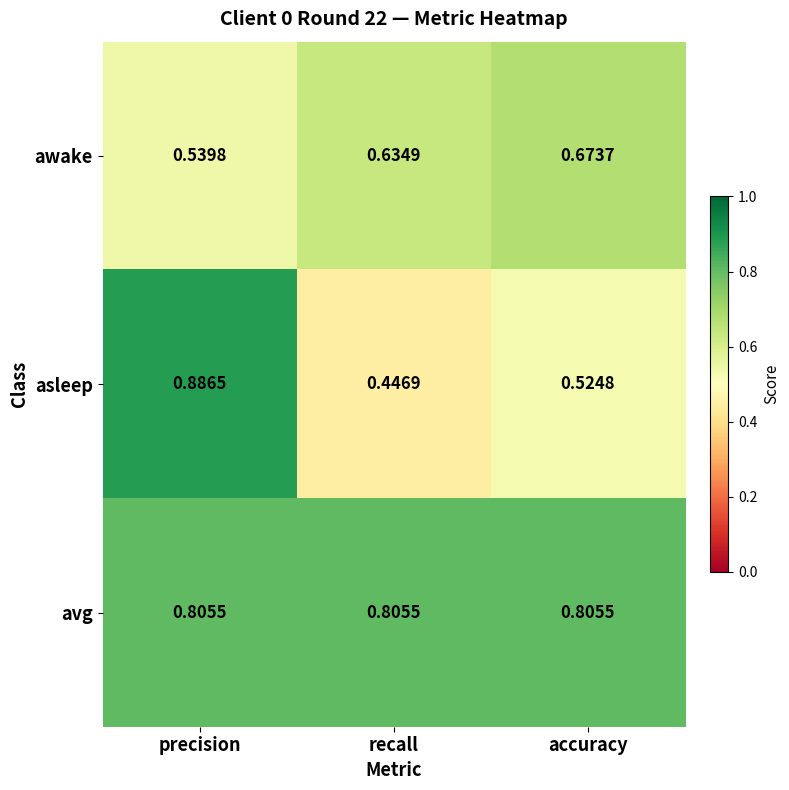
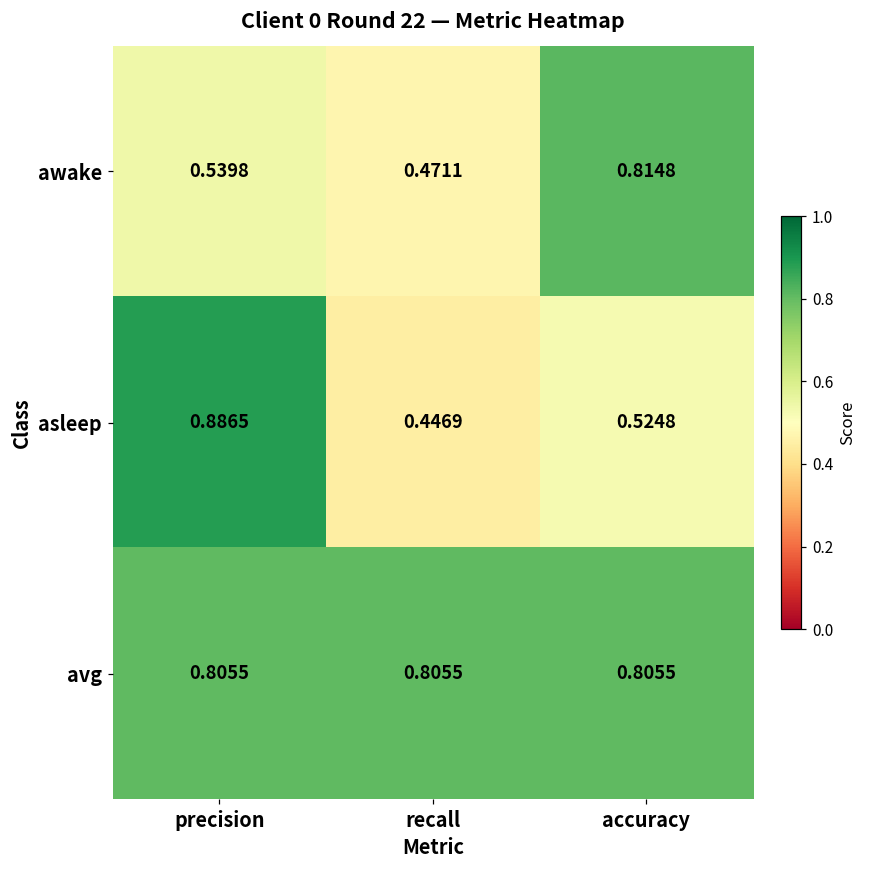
awake, recall: 0.6349 -> 0.4711
awake, accuracy: 0.6737 -> 0.8148
